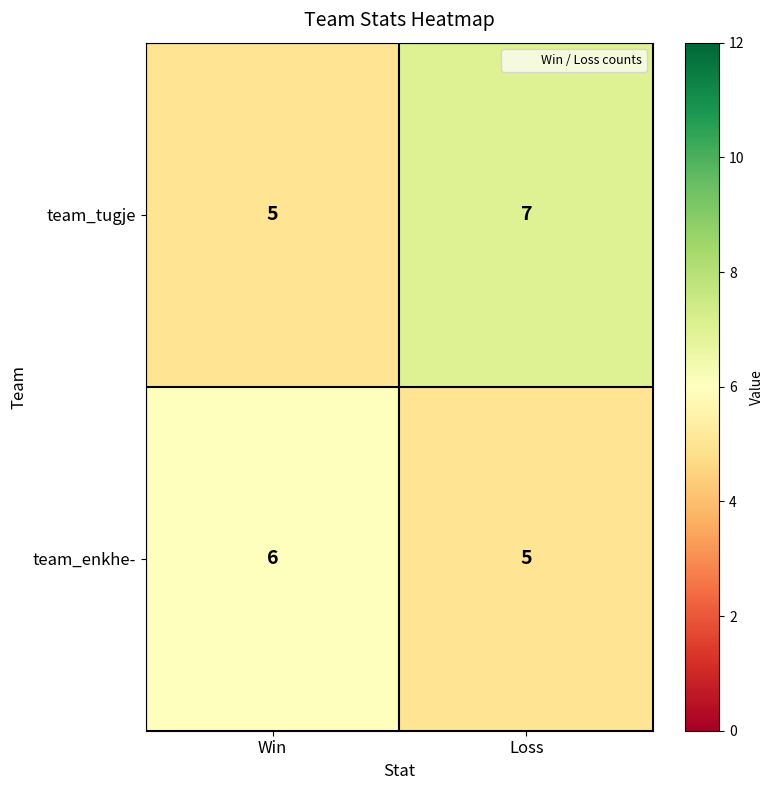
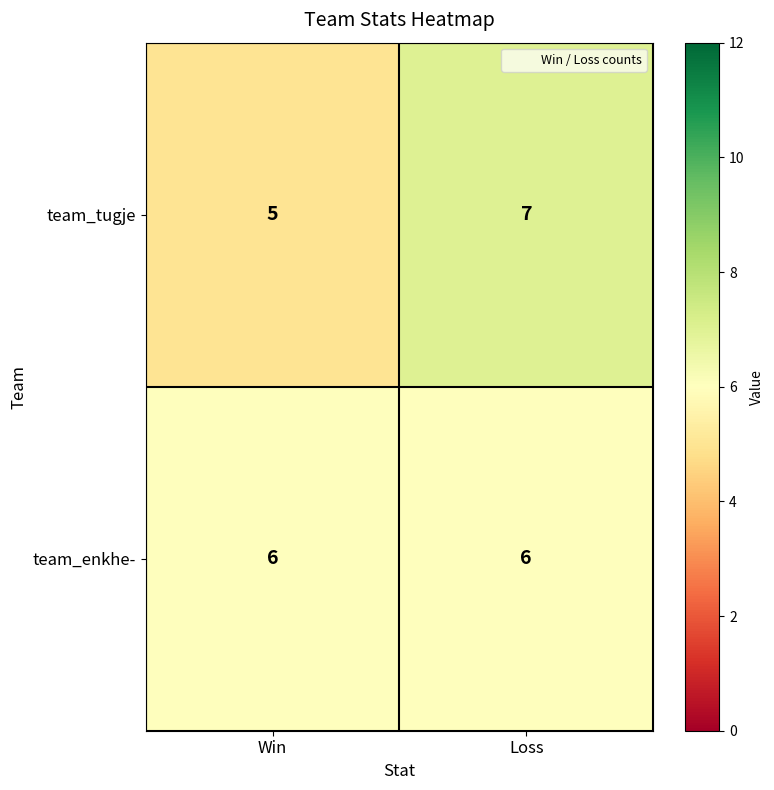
team_enkhe-, Loss: 5 -> 6
